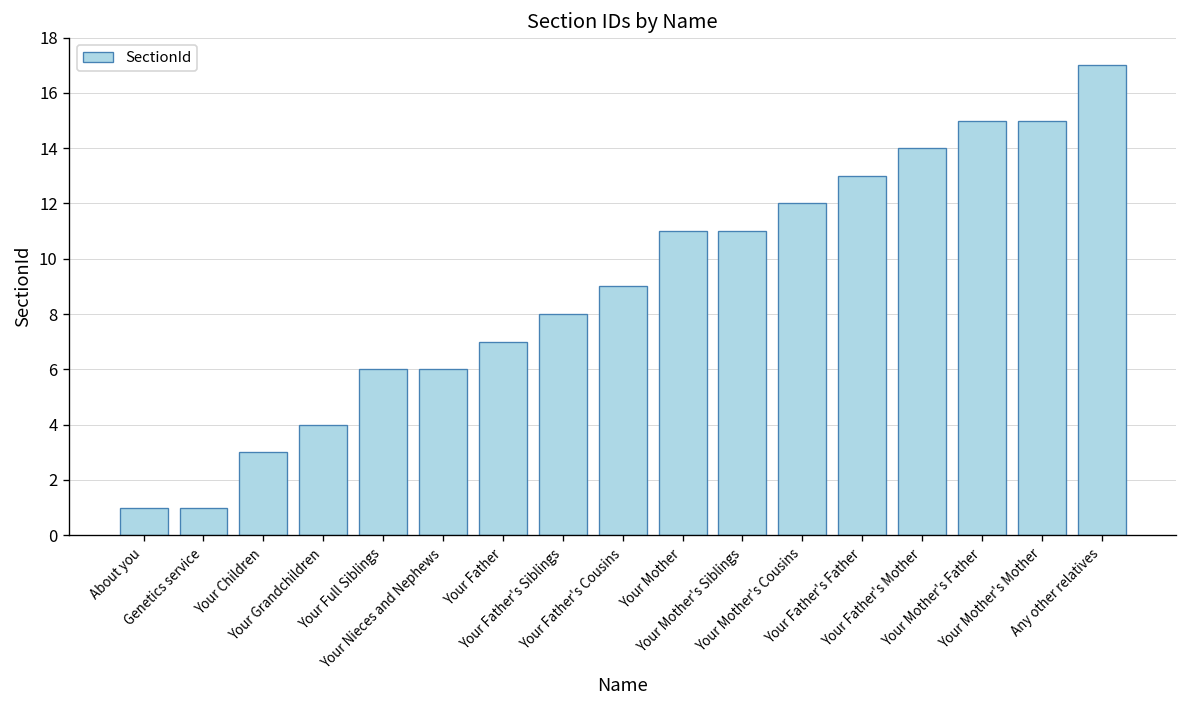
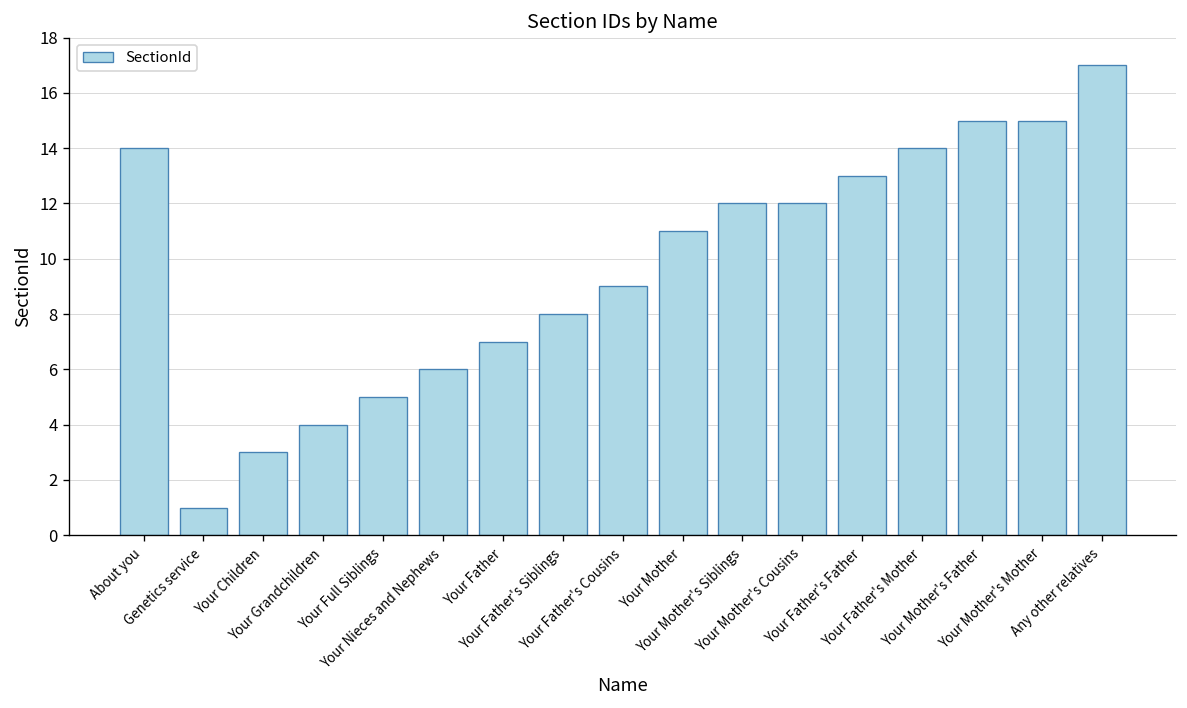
About you: 1 -> 14
Your Full Siblings: 6 -> 5
Your Mother's Siblings: 11 -> 12
